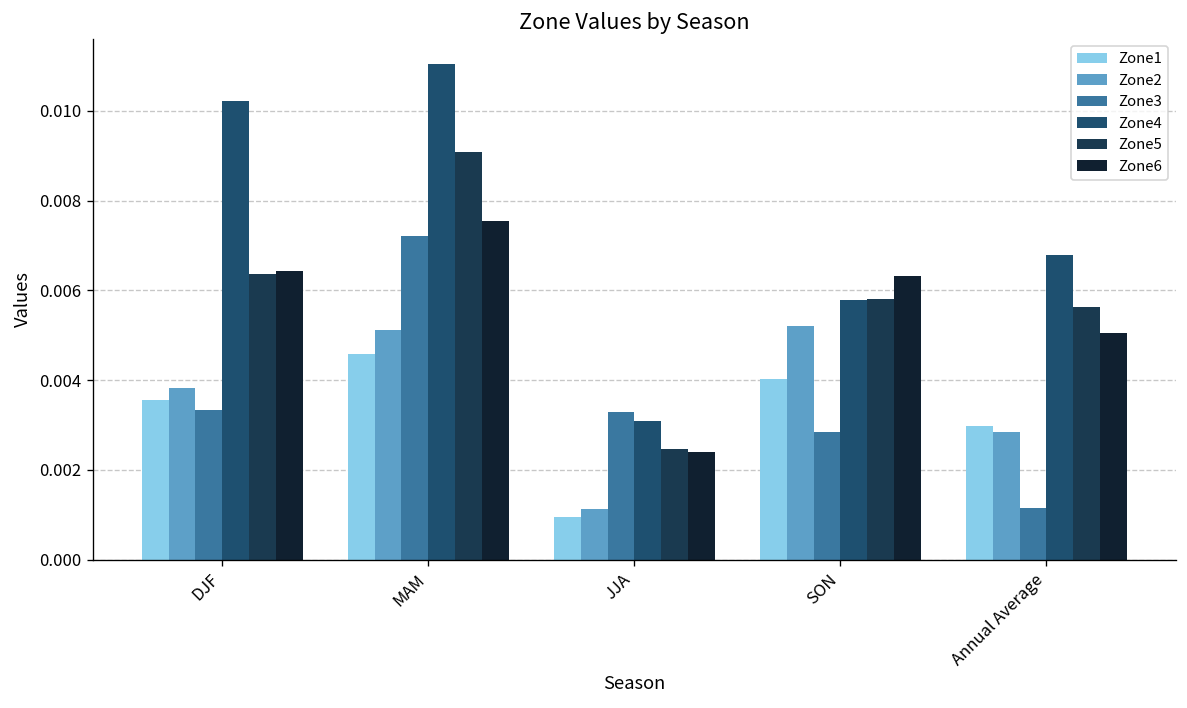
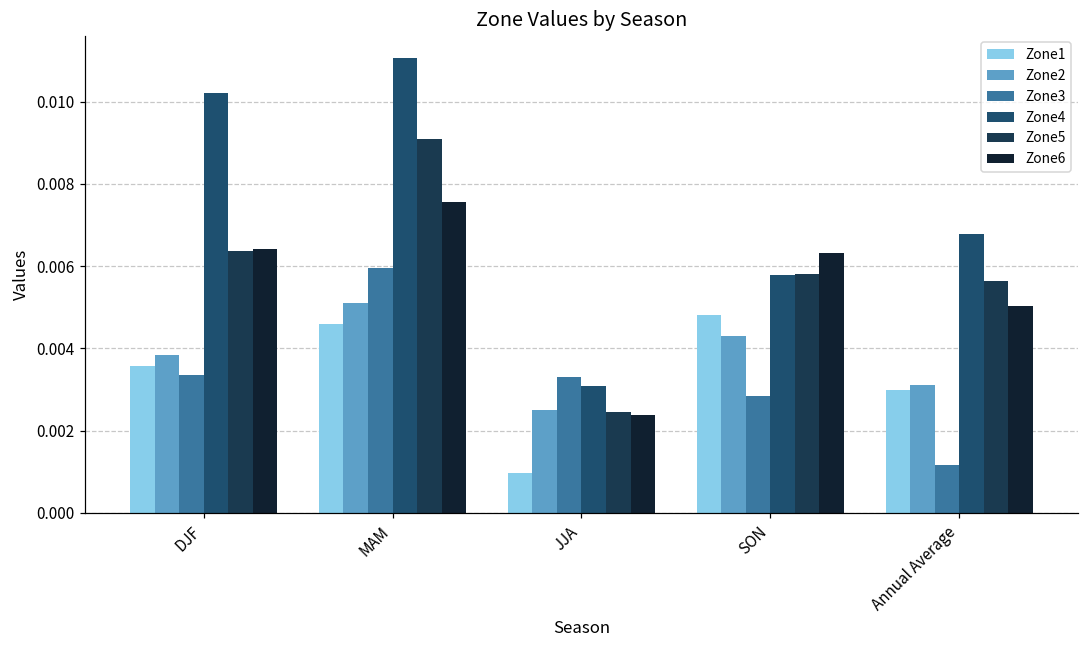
Zone3, MAM: 0.0072 -> 0.0060
Zone2, JJA: 0.0011 -> 0.0025
Zone1, SON: 0.0040 -> 0.0048
Zone2, SON: 0.0052 -> 0.0043
Zone2, Annual Average: 0.0029 -> 0.0031
